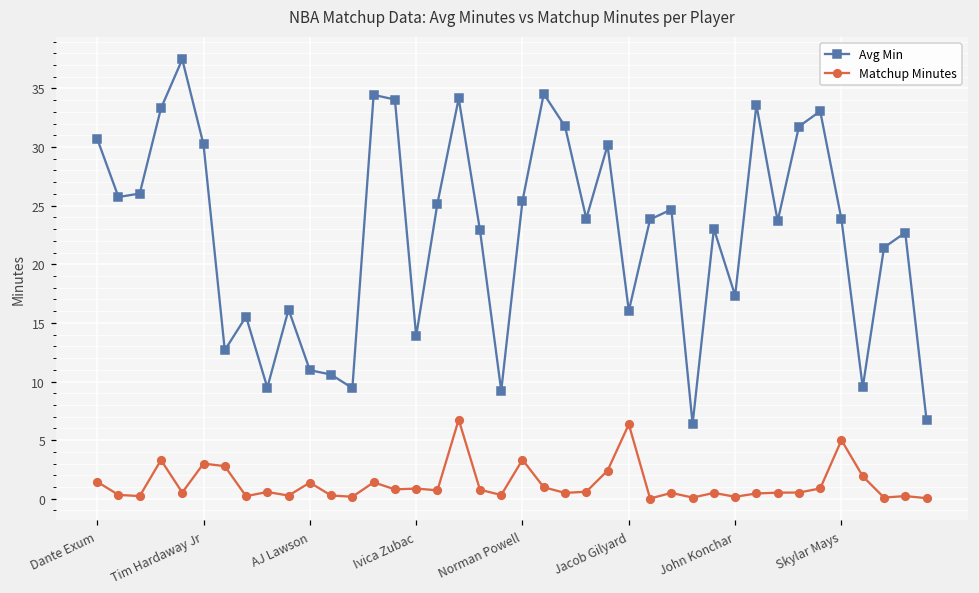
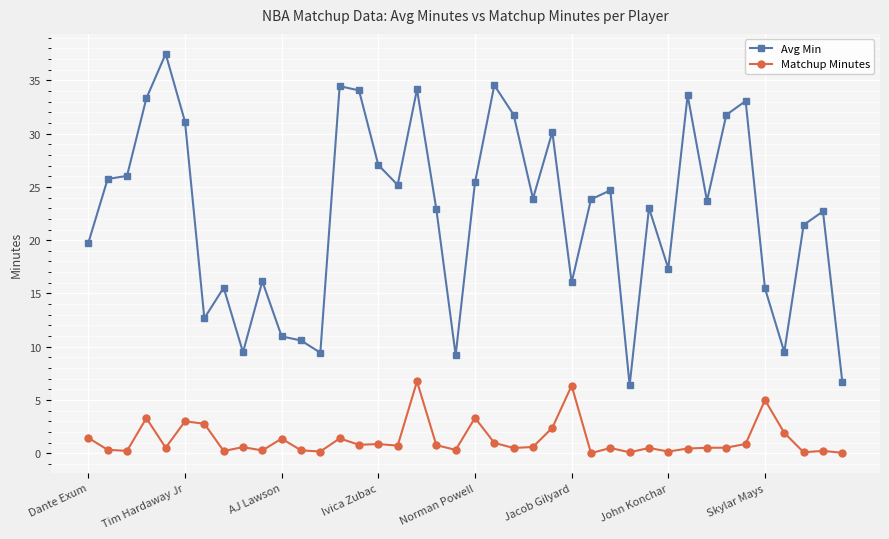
Avg Min, Dante Exum: 30.7 -> 19.8
Avg Min, Tim Hardaway Jr: 30.2 -> 31.1
Avg Min, Ivica Zubac: 13.9 -> 27.1
Avg Min, Skylar Mays: 23.8 -> 15.5
